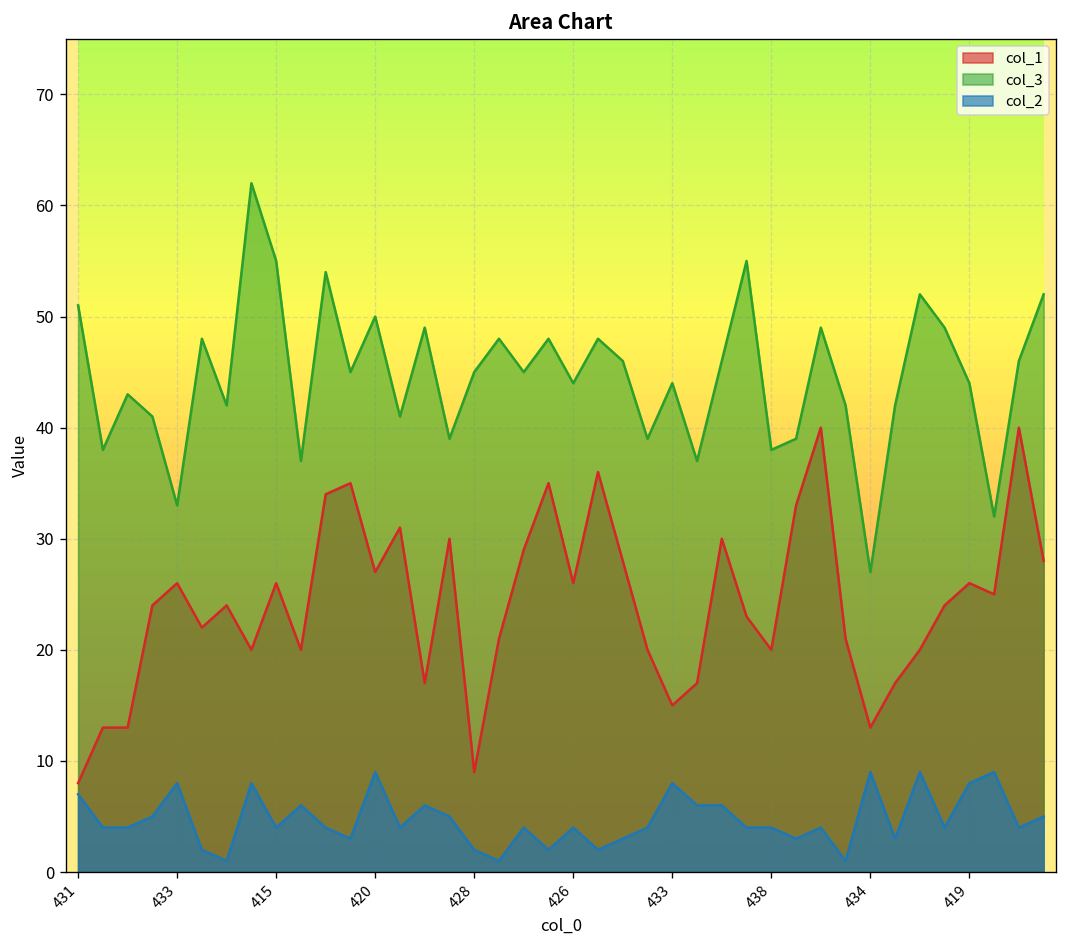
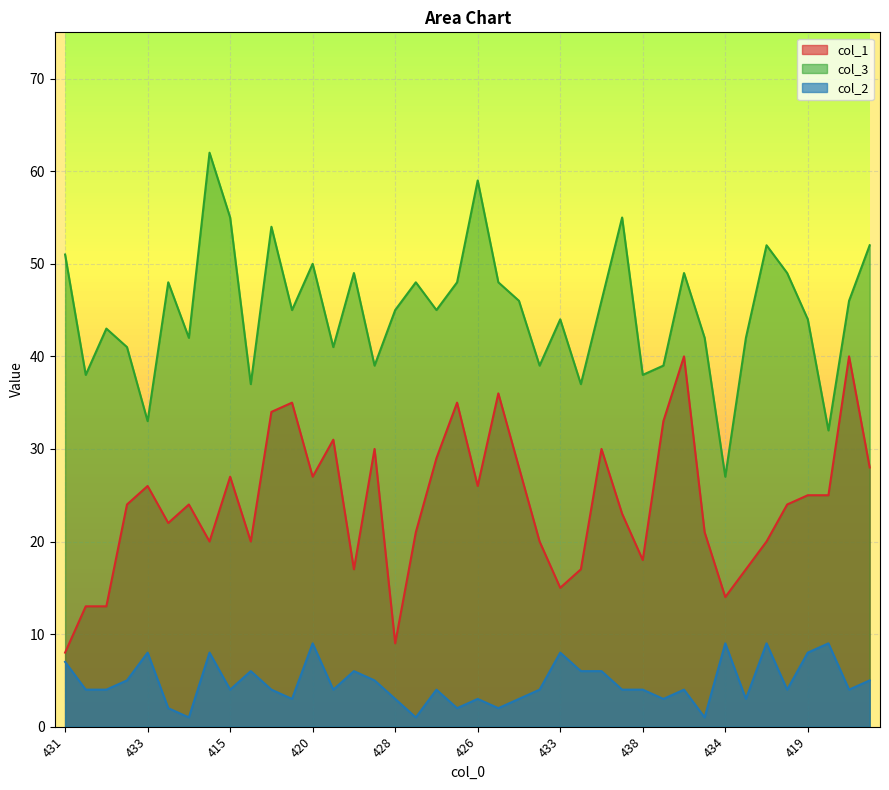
col_1, 415: 26 -> 27
col_2, 428: 2 -> 3
col_3, 426: 44 -> 59
col_2, 426: 4 -> 3
col_1, 438: 20 -> 18
col_1, 434: 13 -> 14
col_1, 419: 26 -> 25
